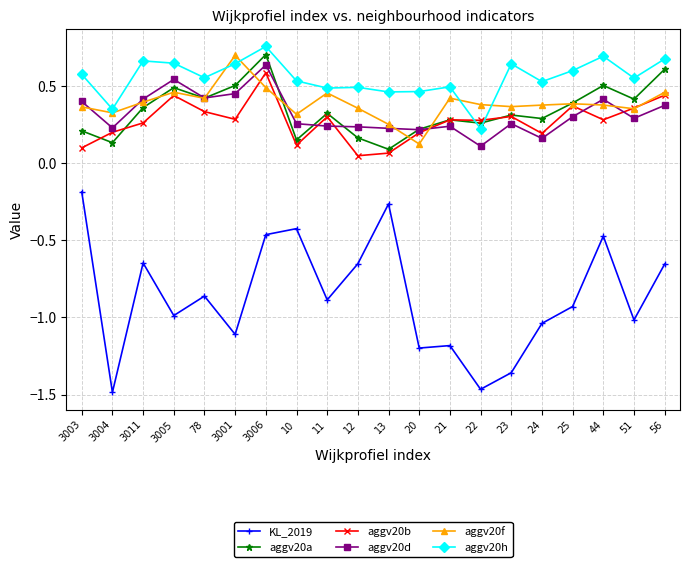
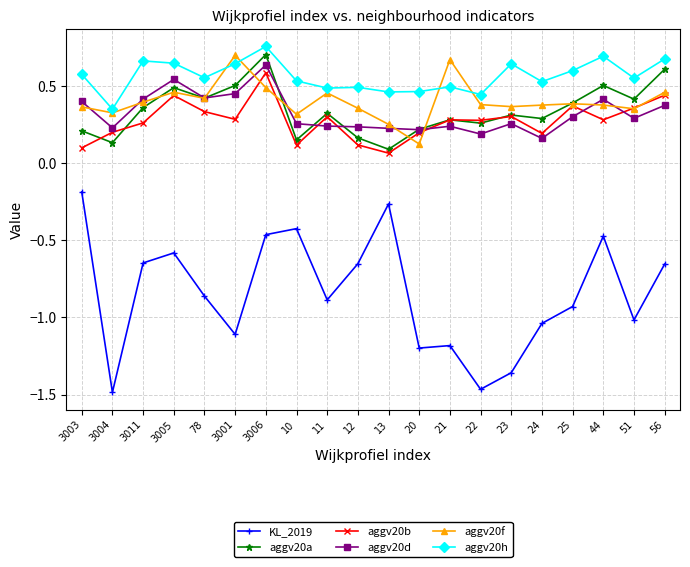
KL_2019, 3005: -0.99 -> -0.58
aggv20b, 12: 0.05 -> 0.12
aggv20f, 21: 0.42 -> 0.67
aggv20d, 22: 0.11 -> 0.19
aggv20h, 22: 0.22 -> 0.44
